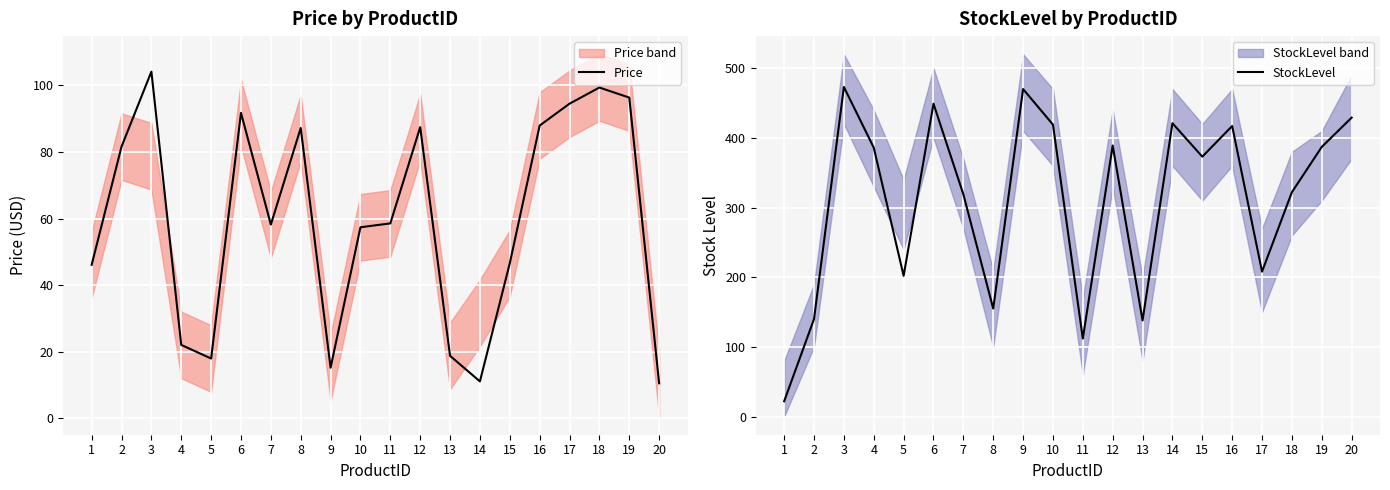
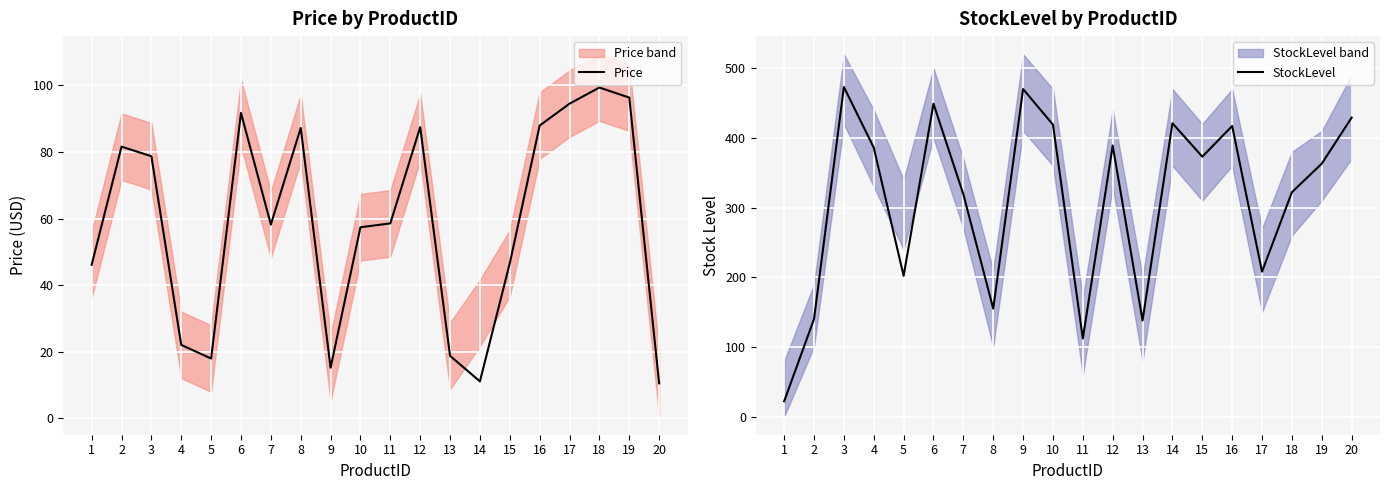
Price by ProductID, Price, 3: 104 -> 79
StockLevel by ProductID, StockLevel, 19: 390 -> 360
